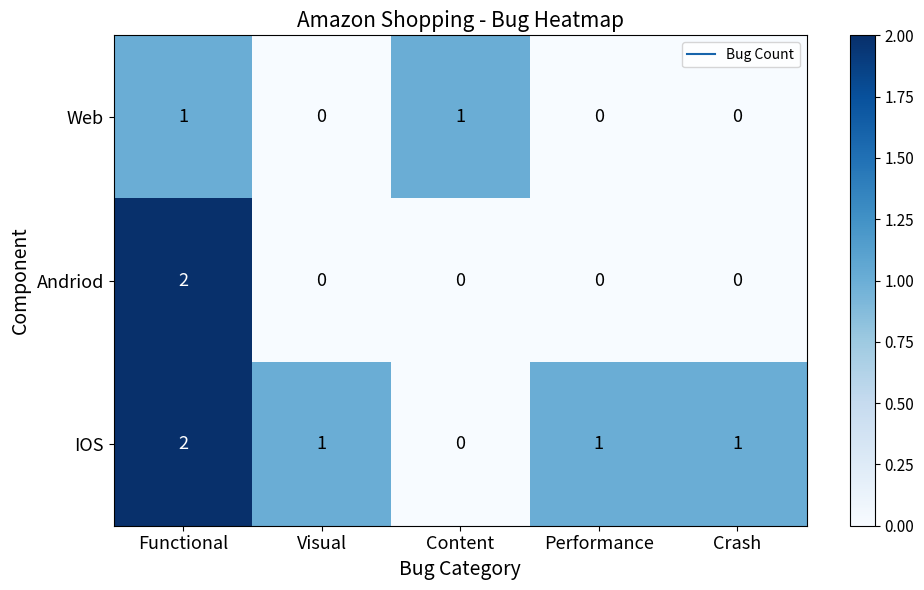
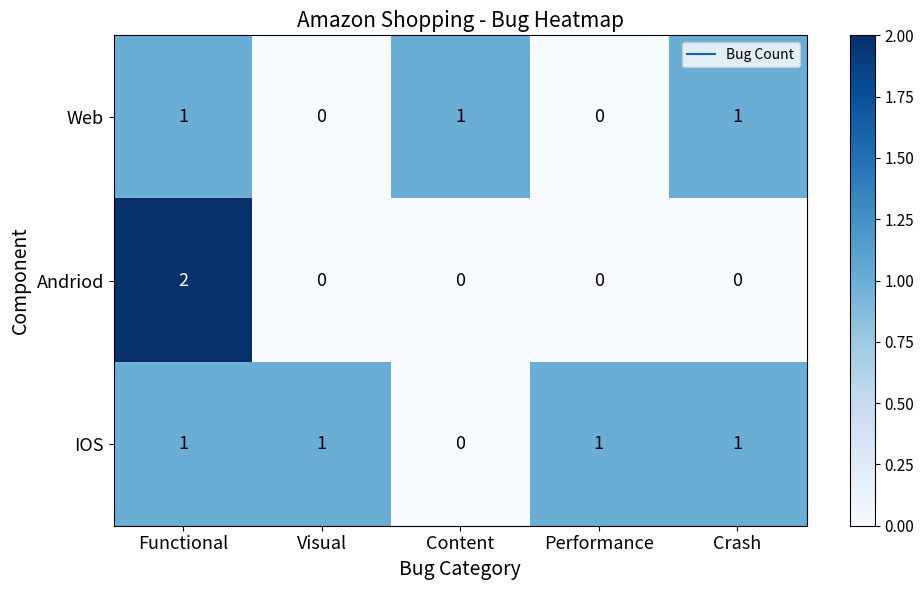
Web, Crash: 0 -> 1
IOS, Functional: 2 -> 1
